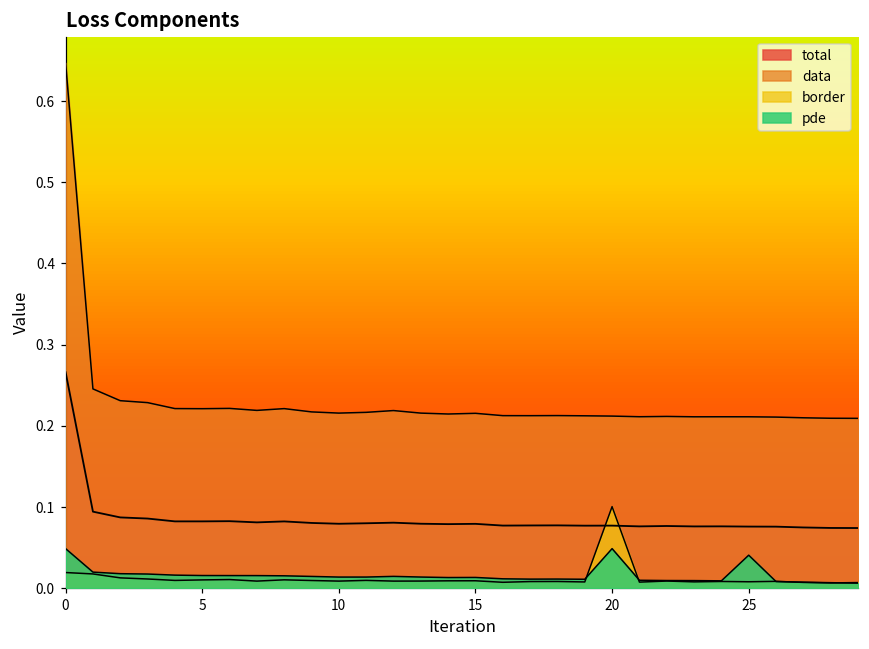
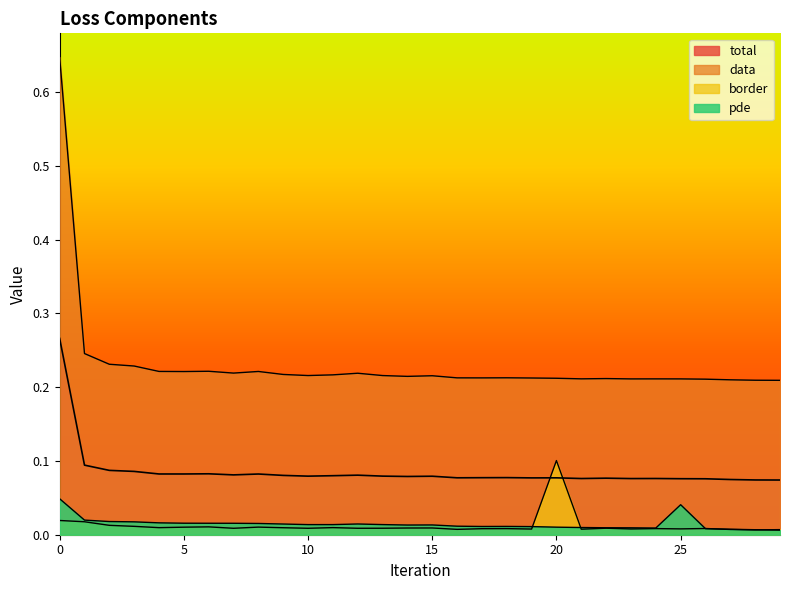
pde, 20: 0.05 -> 0.01
